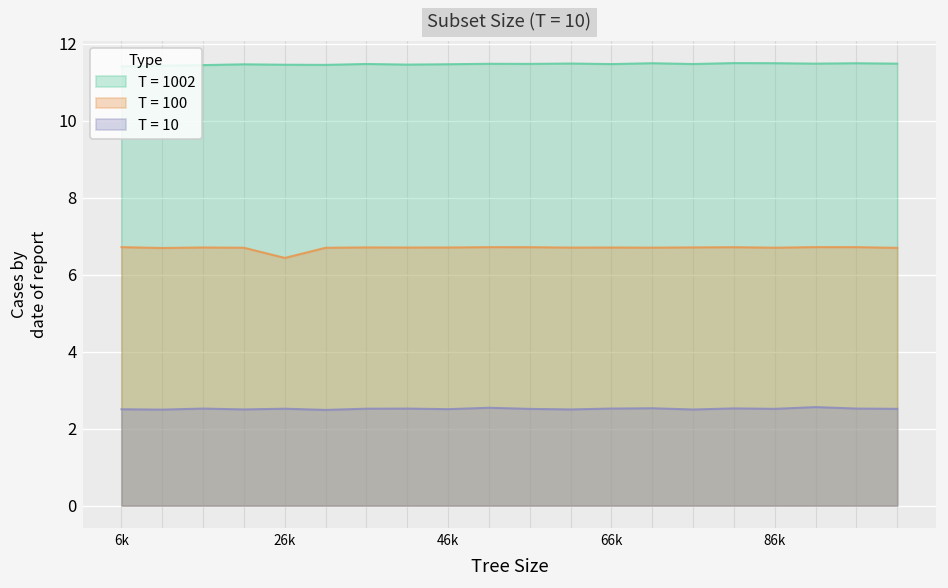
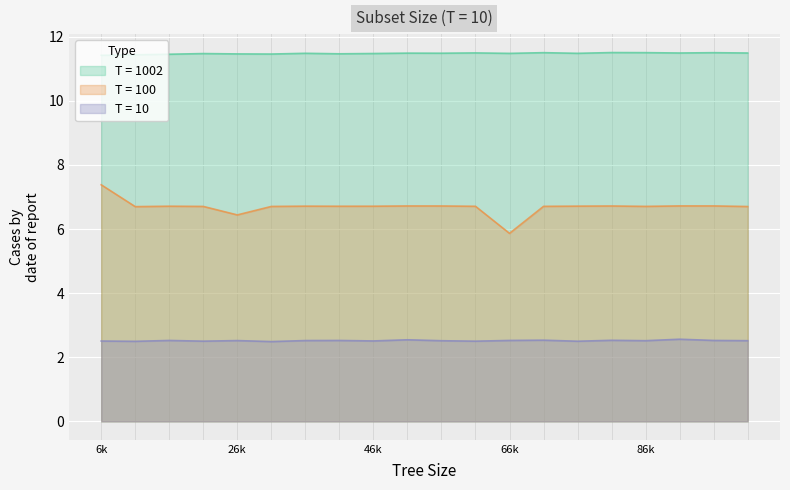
T = 100, 6k: 6.7 -> 7.4
T = 100, 66k: 6.7 -> 5.9
